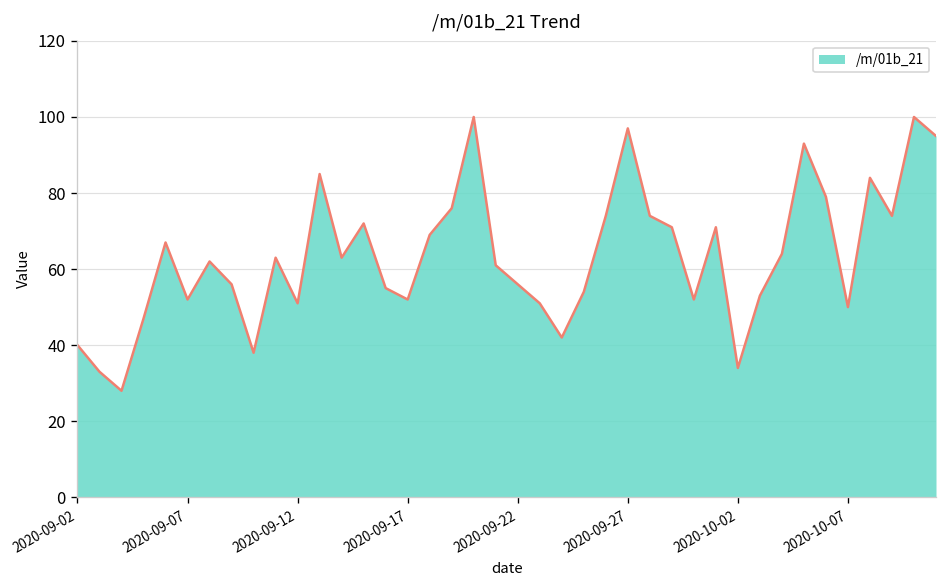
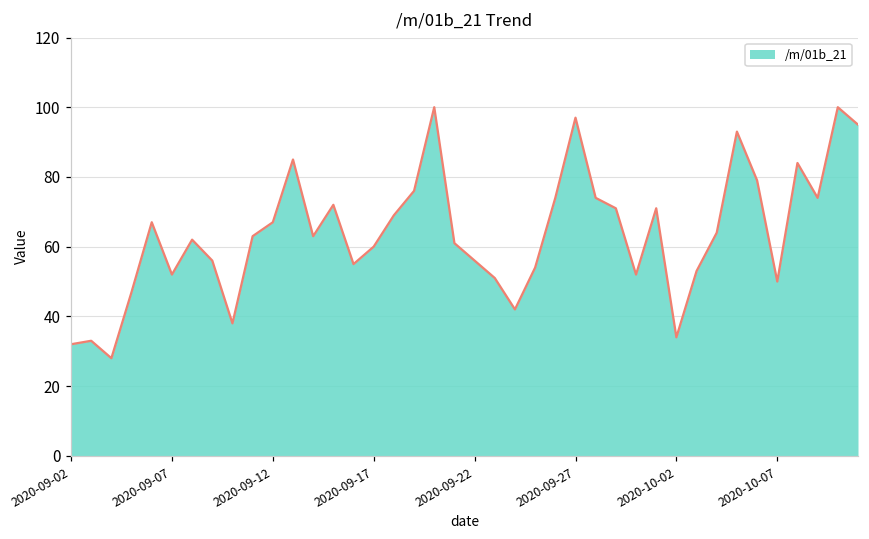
2020-09-02: 40 -> 32
2020-09-12: 51 -> 67
2020-09-17: 52 -> 60
